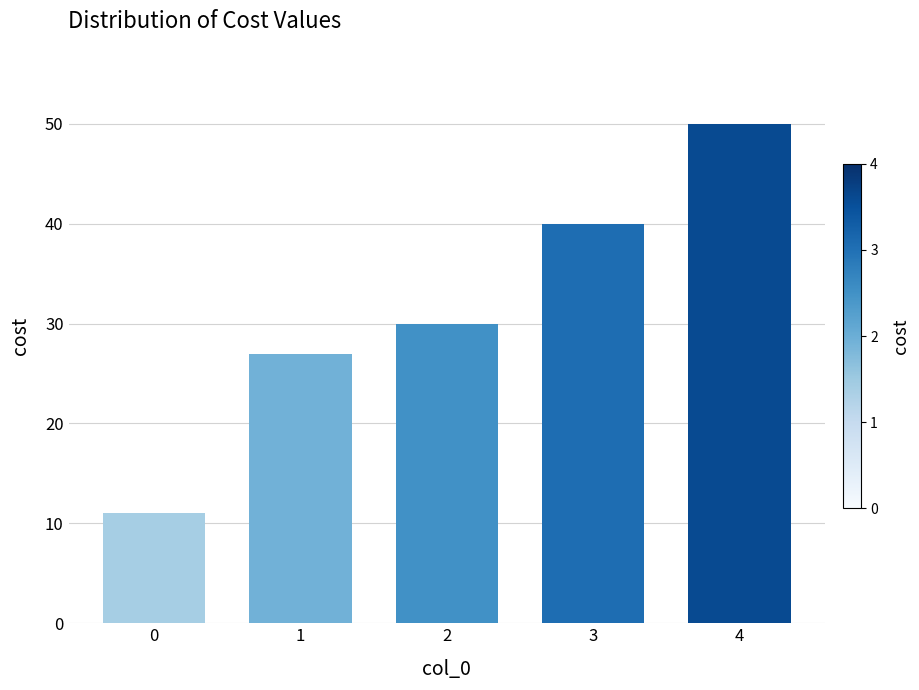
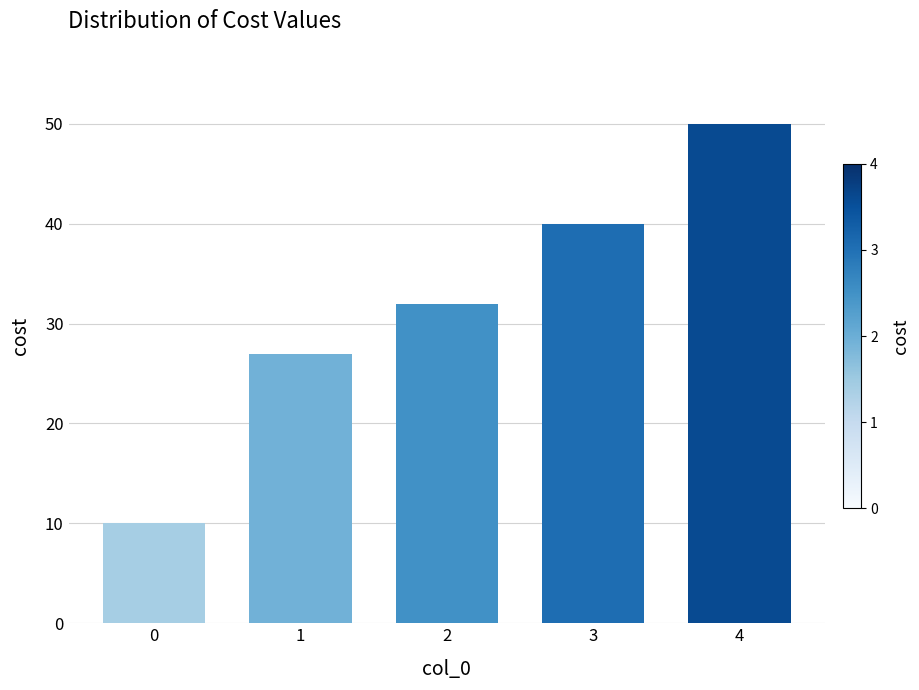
0: 11 -> 10
2: 30 -> 32
